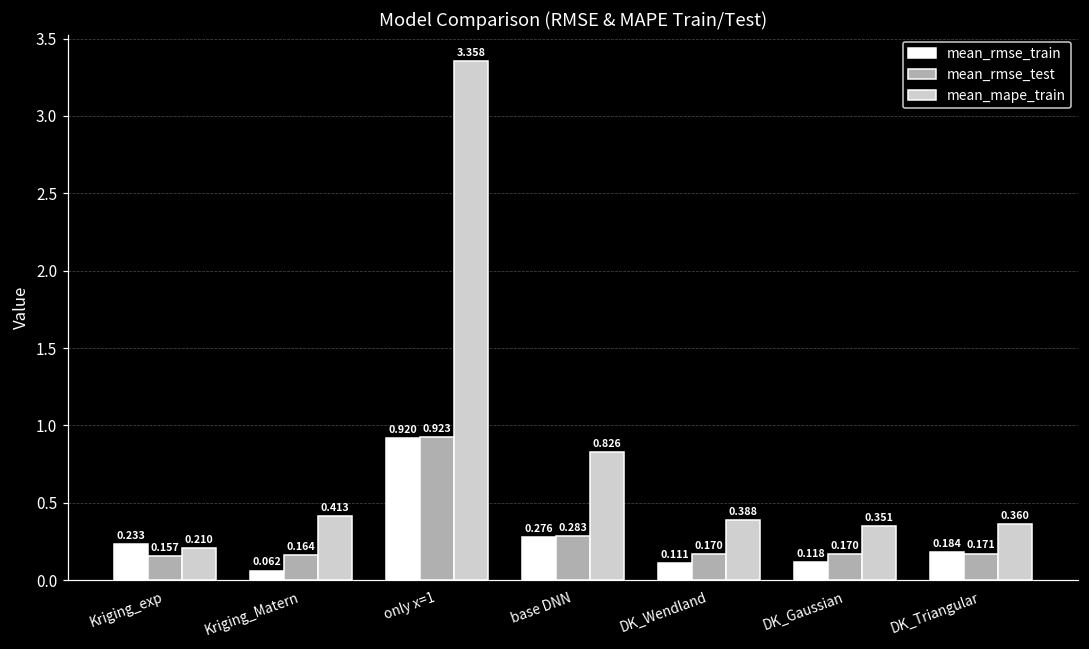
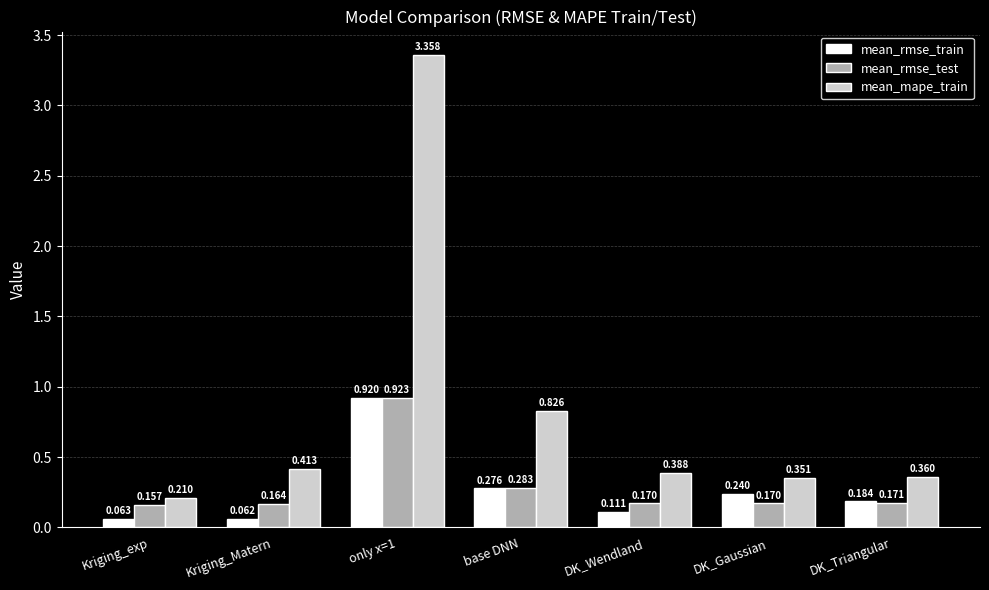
mean_rmse_train, Kriging_exp: 0.233 -> 0.063
mean_rmse_train, DK_Gaussian: 0.118 -> 0.240
